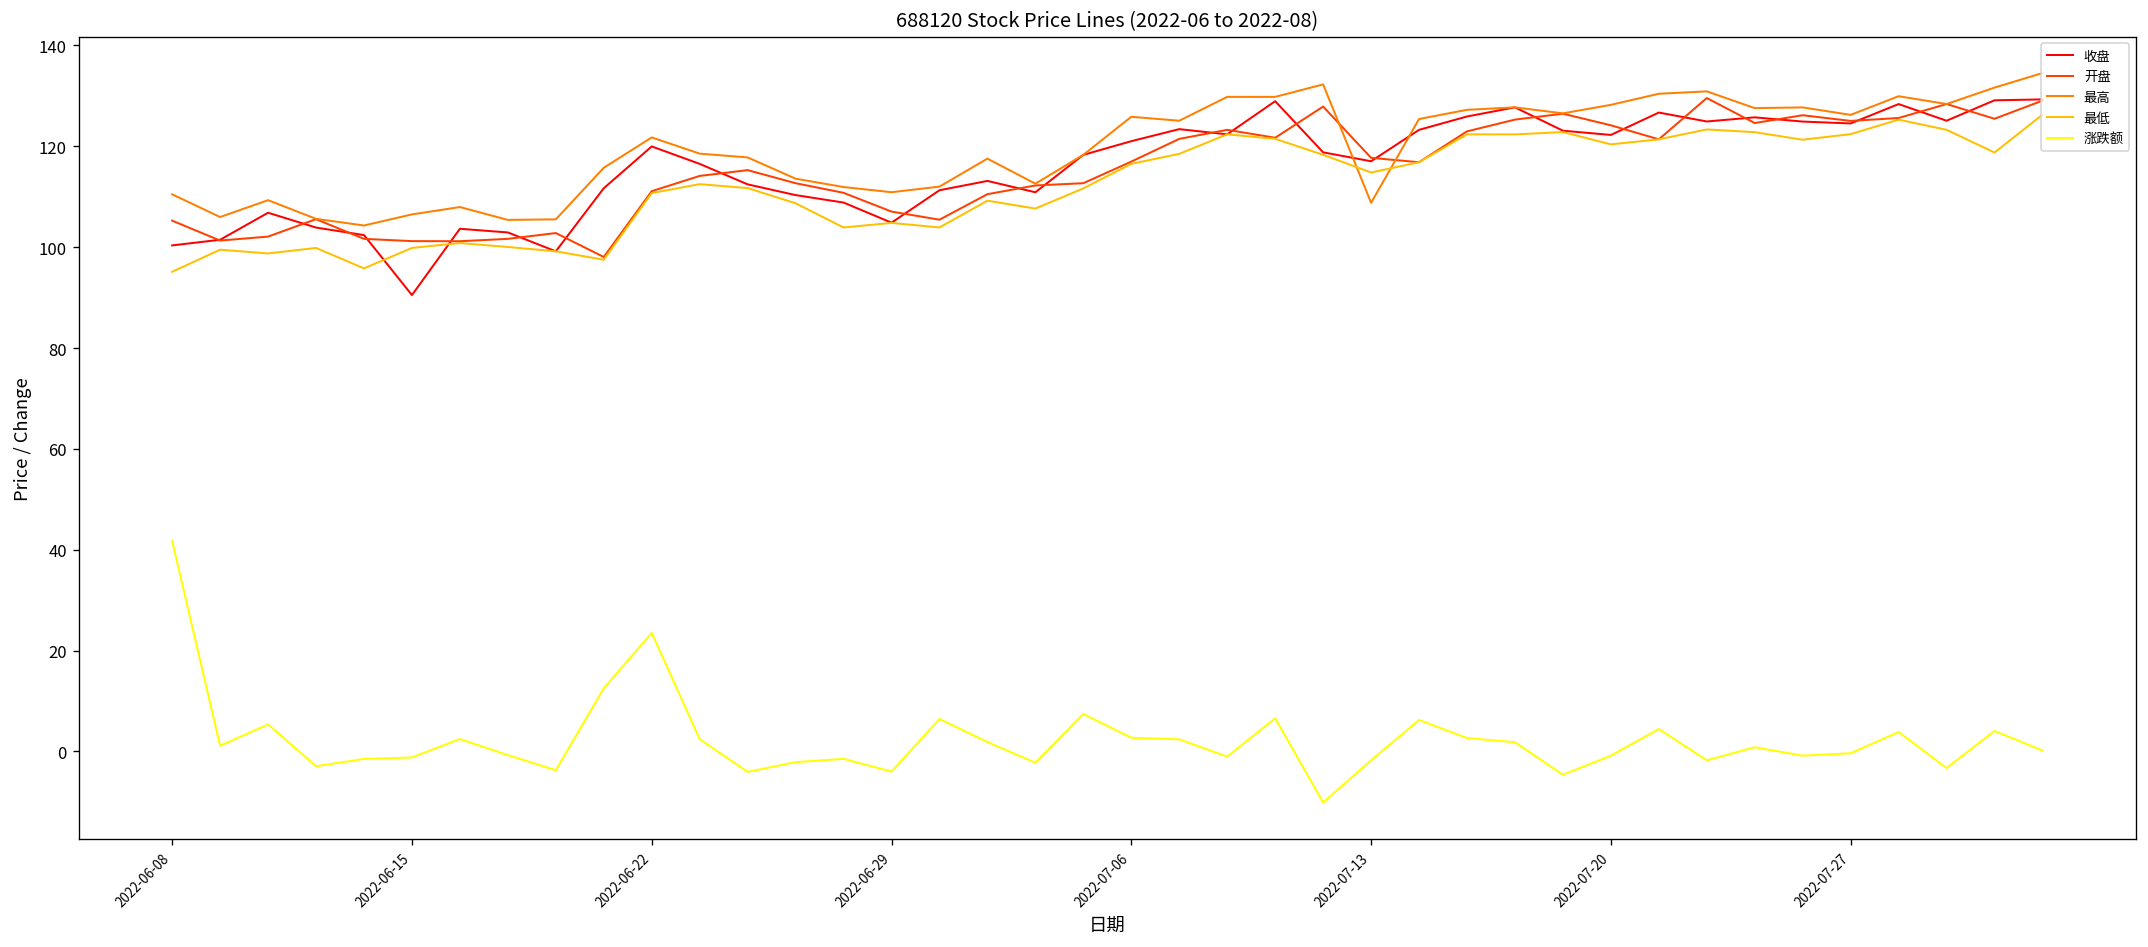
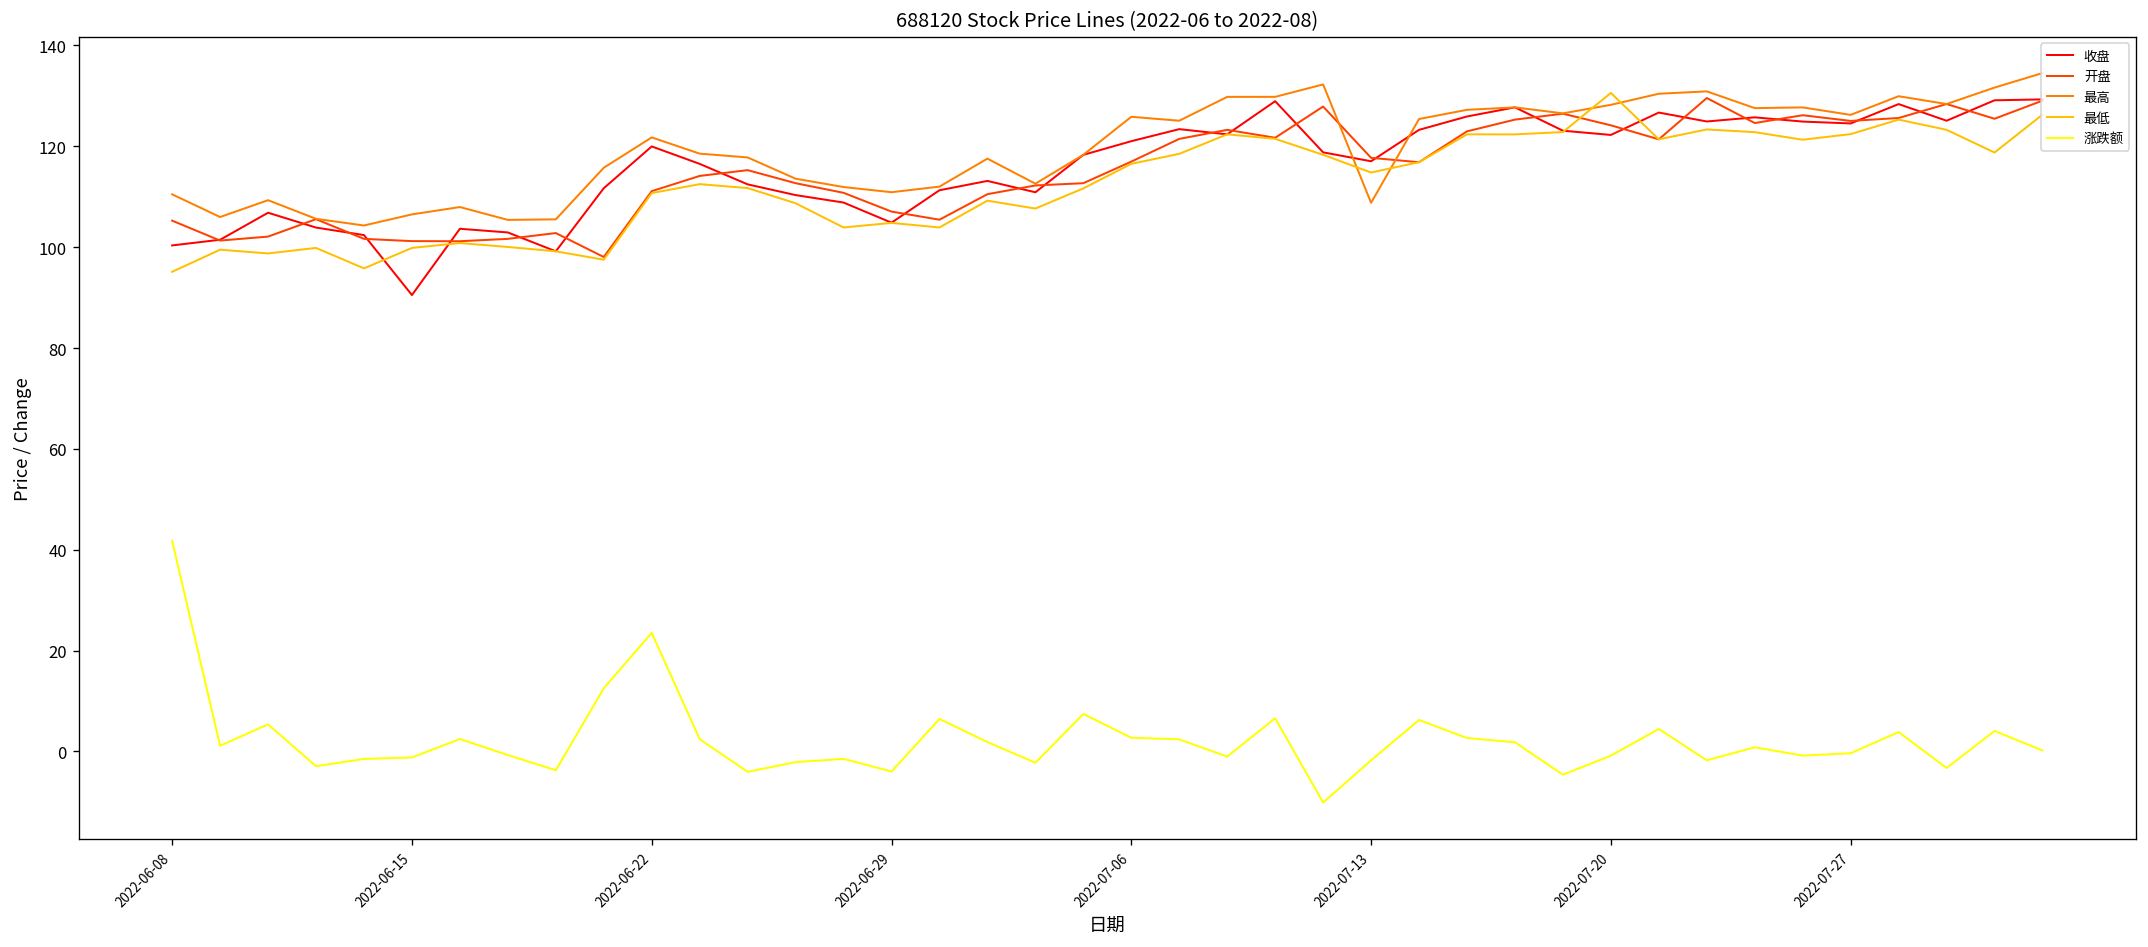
最低, 2022-07-20: 120 -> 131
